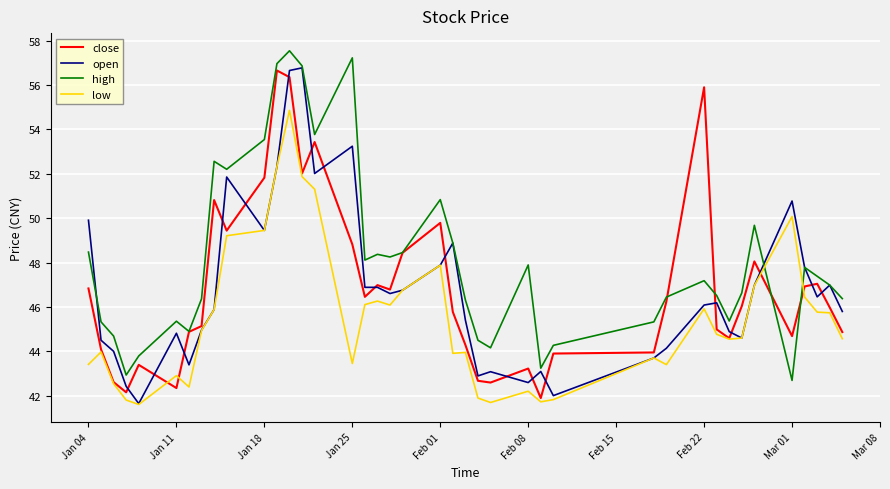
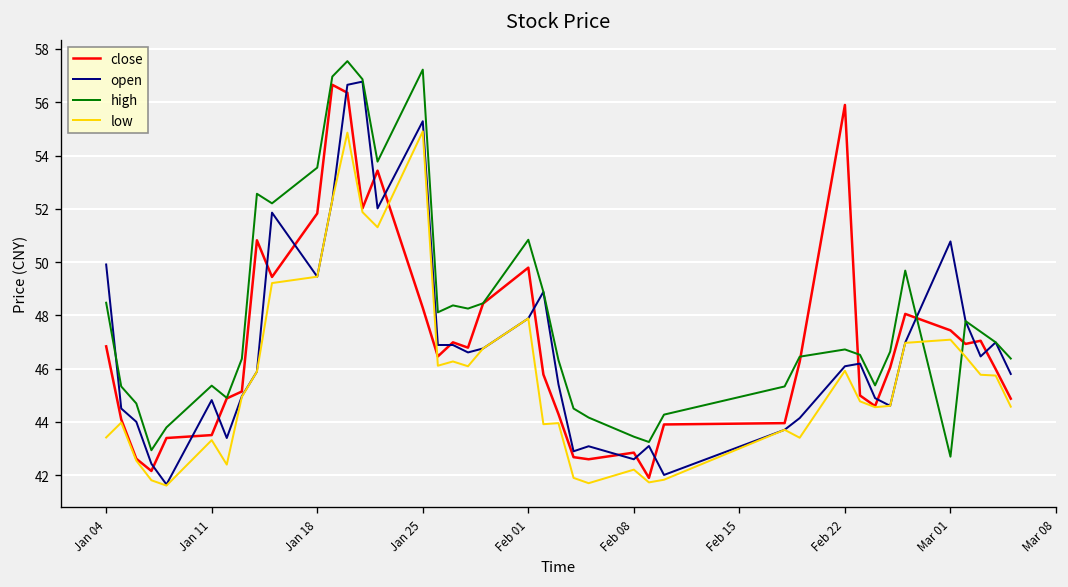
close, Jan 11: 42.4 -> 43.5
low, Jan 11: 42.9 -> 43.3
close, Jan 25: 48.8 -> 48.3
open, Jan 25: 53.2 -> 55.3
low, Jan 25: 43.5 -> 54.9
close, Feb 08: 43.2 -> 42.8
high, Feb 08: 47.9 -> 43.4
high, Feb 22: 47.2 -> 46.7
close, Mar 01: 44.7 -> 47.4
low, Mar 01: 50.1 -> 47.1
